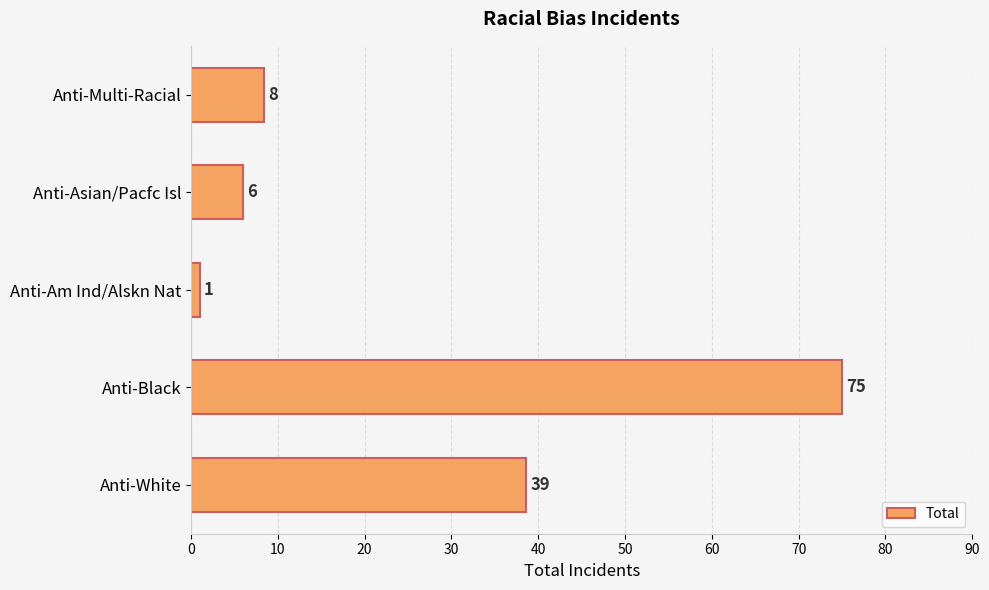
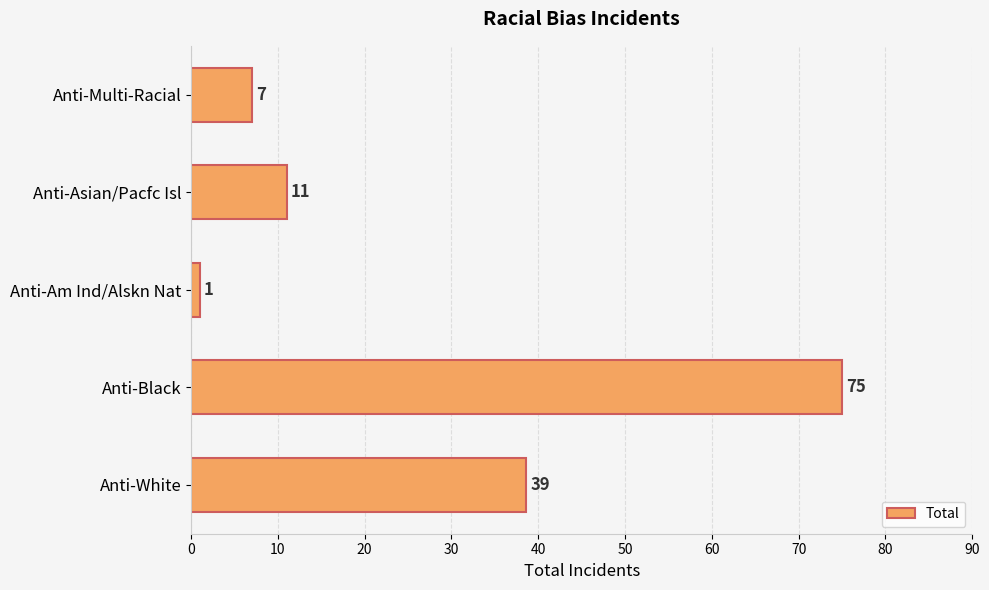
Anti-Multi-Racial: 8 -> 7
Anti-Asian/Pacfc Isl: 6 -> 11
